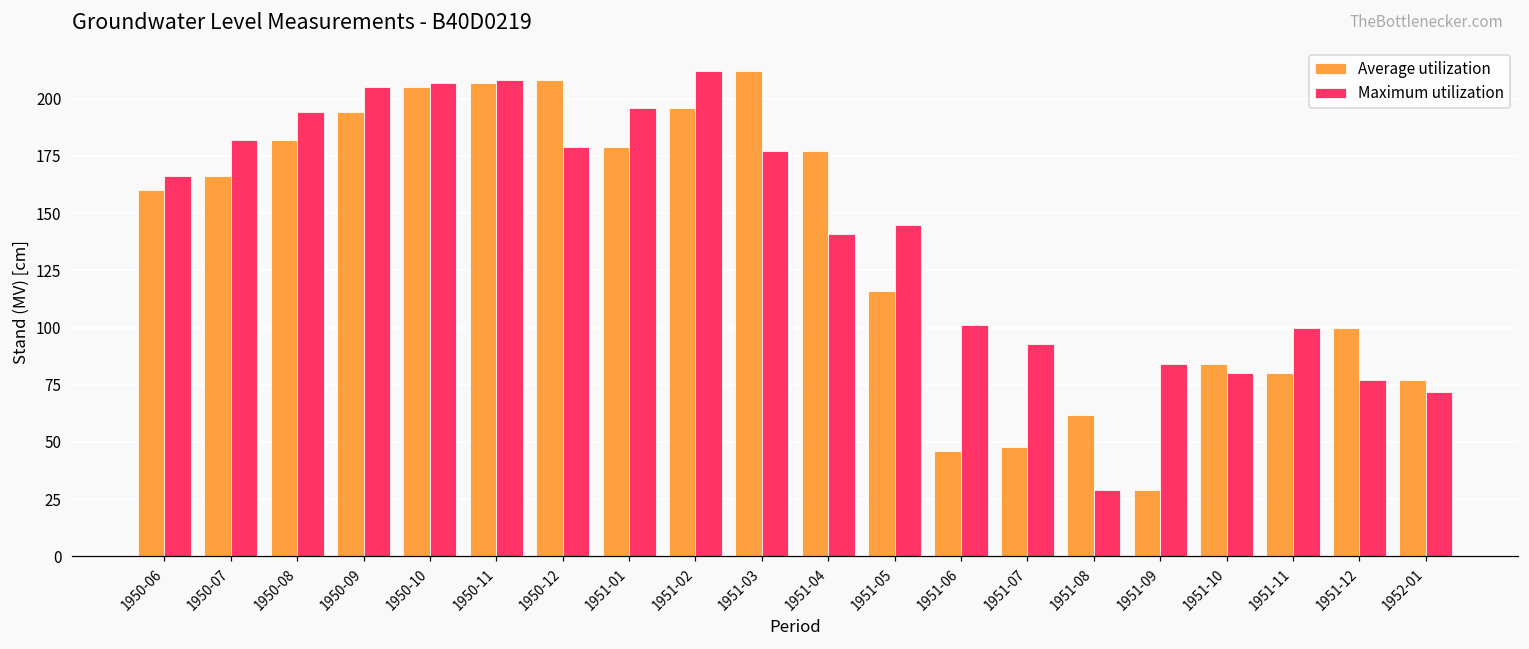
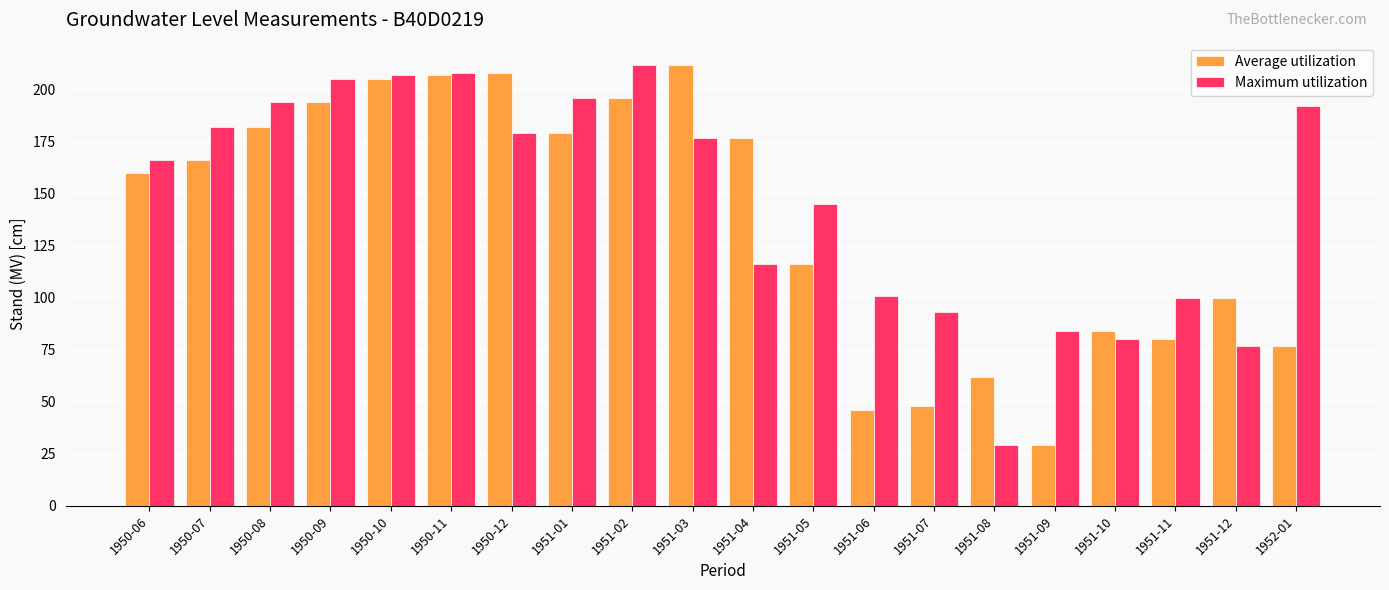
Maximum utilization, 1951-04: 141 -> 116
Maximum utilization, 1952-01: 72 -> 192
